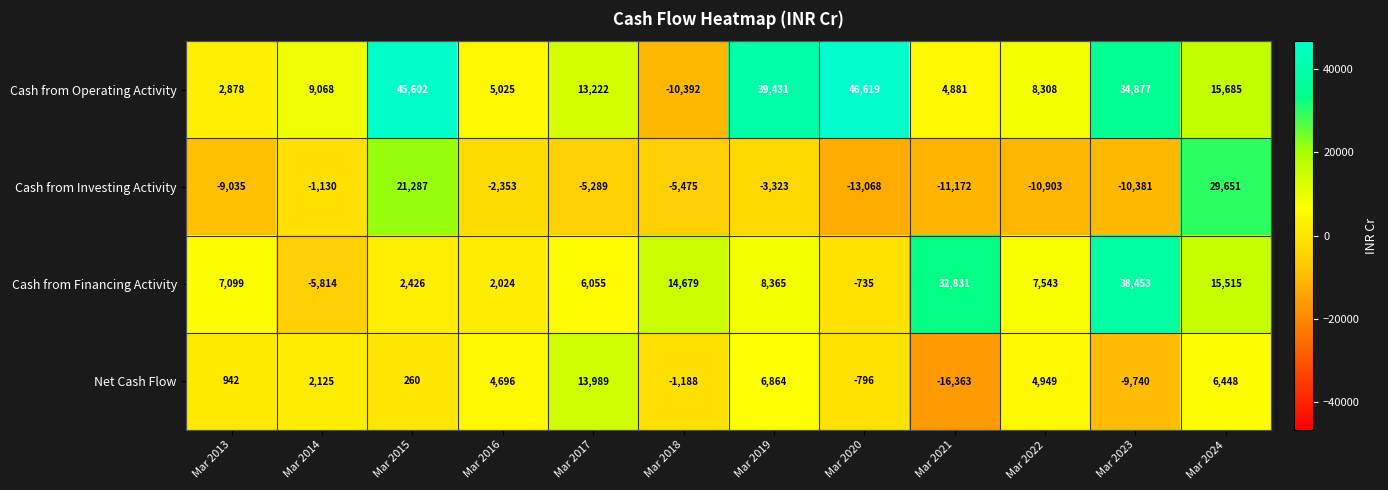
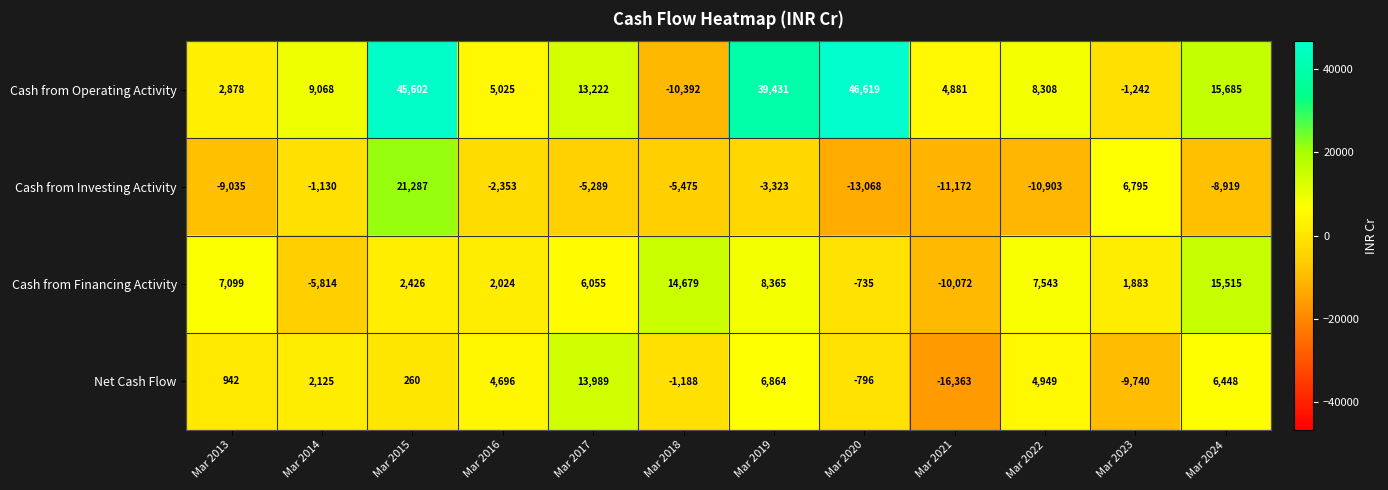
Cash from Operating Activity, Mar 2023: 34,877 -> -1,242
Cash from Investing Activity, Mar 2023: -10,381 -> 6,795
Cash from Investing Activity, Mar 2024: 29,651 -> -8,919
Cash from Financing Activity, Mar 2021: 32,831 -> -10,072
Cash from Financing Activity, Mar 2023: 38,453 -> 1,883
